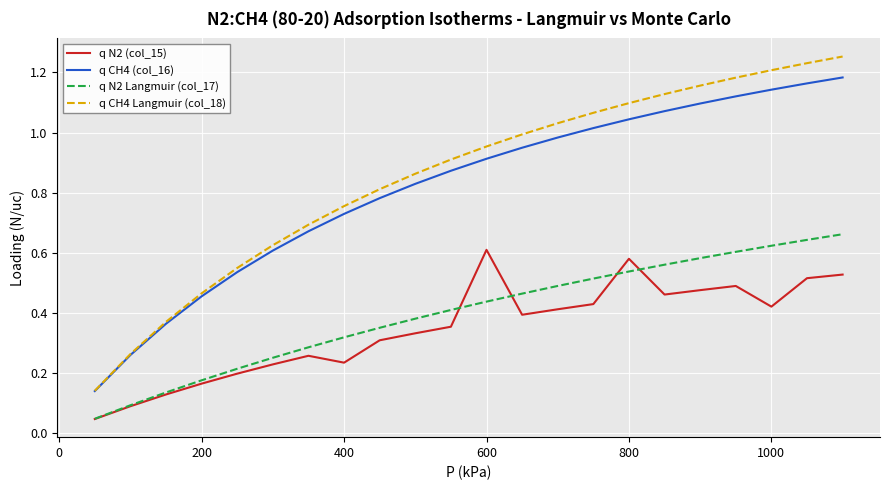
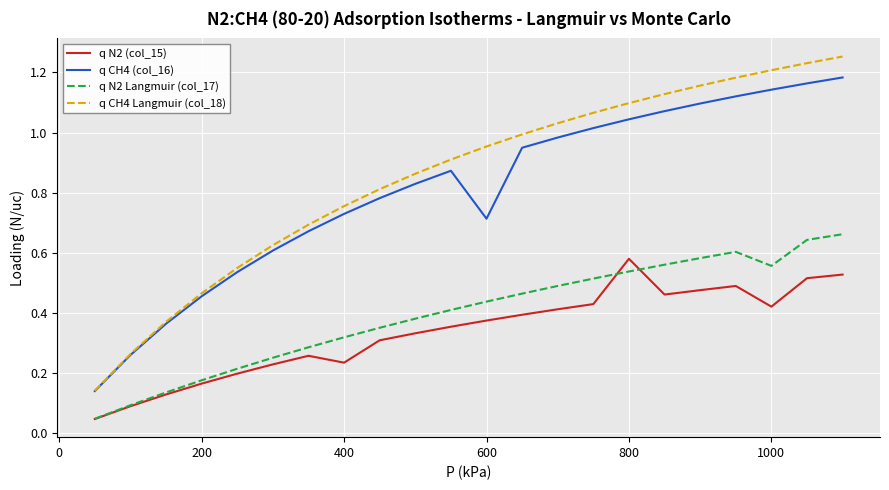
q N2 (col_15), 600: 0.61 -> 0.37
q CH4 (col_16), 600: 0.91 -> 0.71
q N2 Langmuir (col_17), 1000: 0.62 -> 0.56
